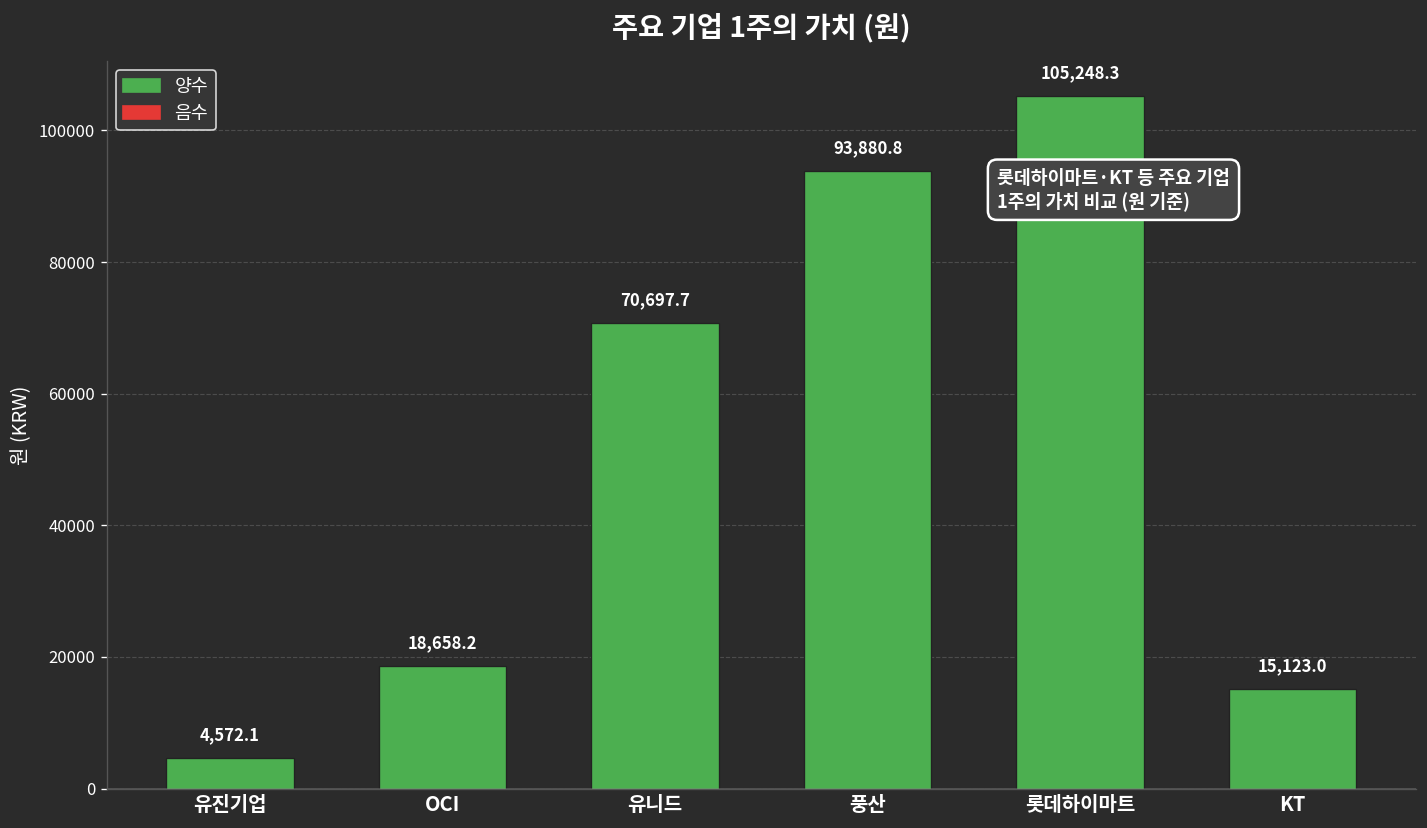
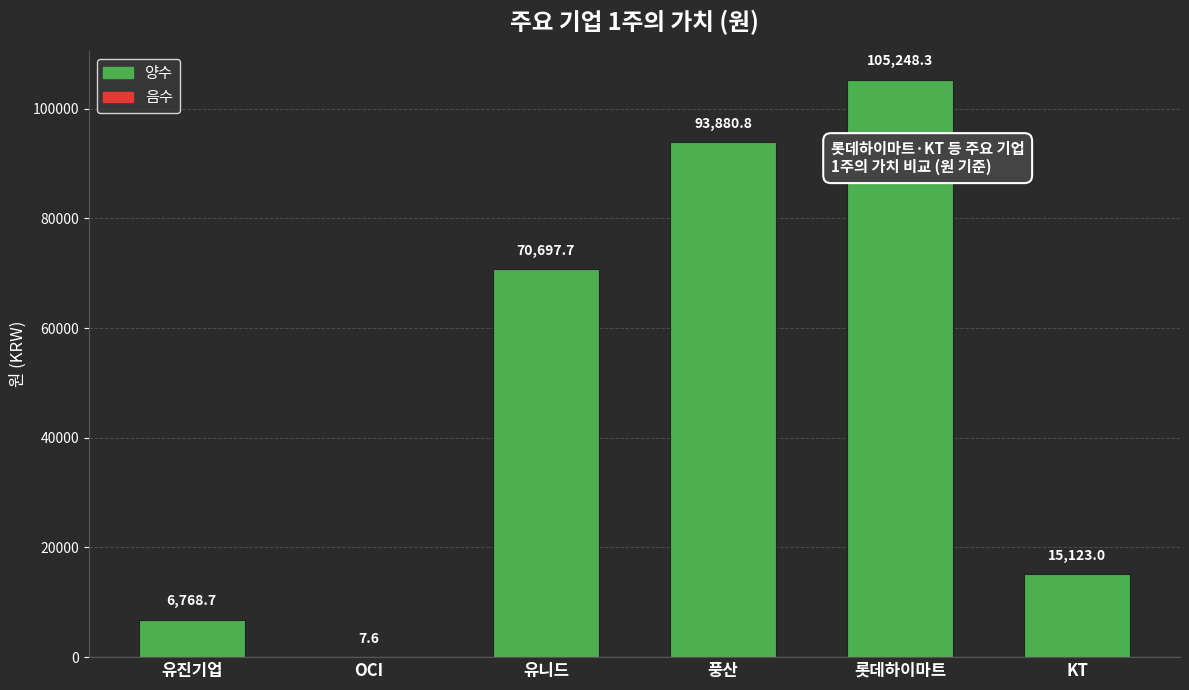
유진기업: 4,572.1 -> 6,768.7
OCI: 18,658.2 -> 7.6
